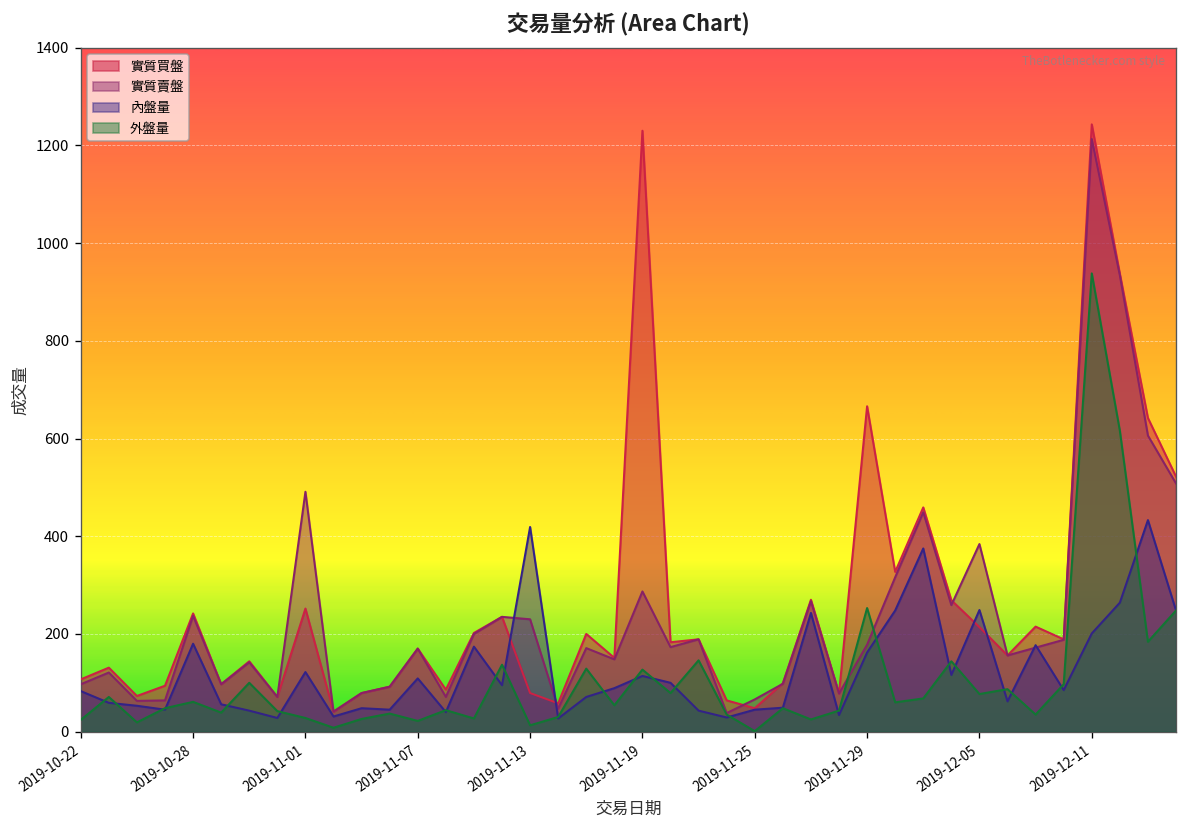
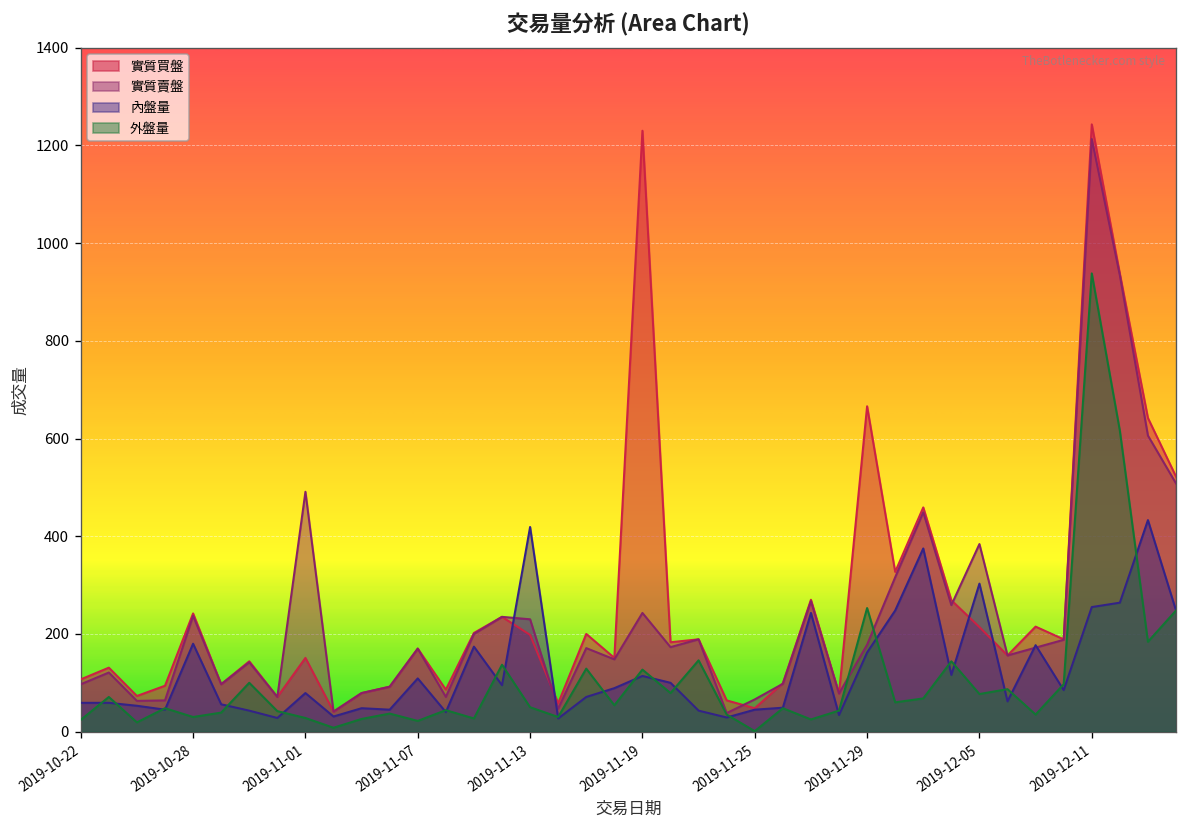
內盤量, 2019-10-22: 80 -> 60
外盤量, 2019-10-28: 60 -> 30
實質買盤, 2019-11-01: 250 -> 150
內盤量, 2019-11-01: 120 -> 80
實質買盤, 2019-11-13: 80 -> 200
外盤量, 2019-11-13: 10 -> 50
實質賣盤, 2019-11-19: 290 -> 240
內盤量, 2019-12-05: 250 -> 300
內盤量, 2019-12-11: 200 -> 260
